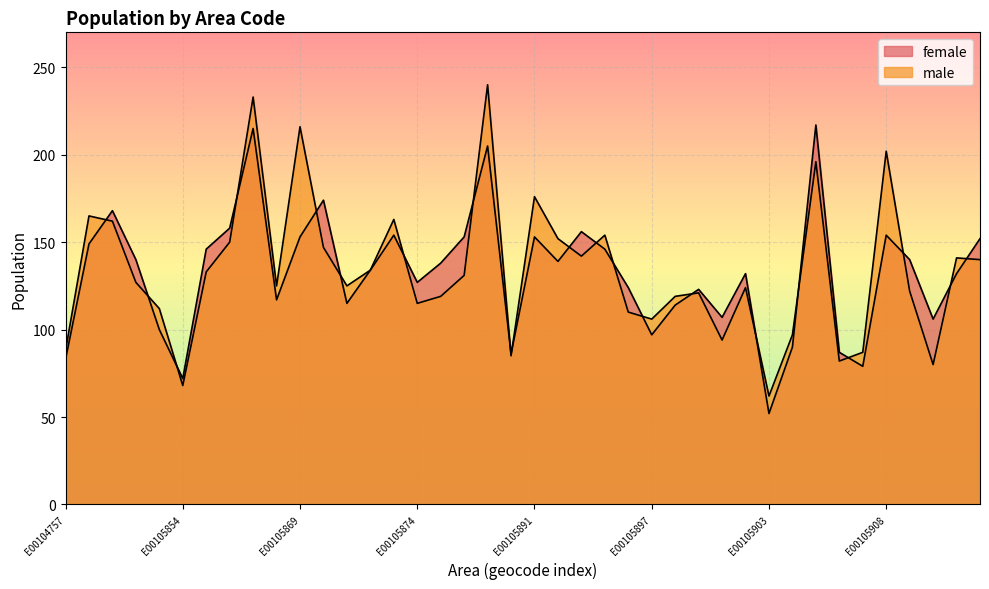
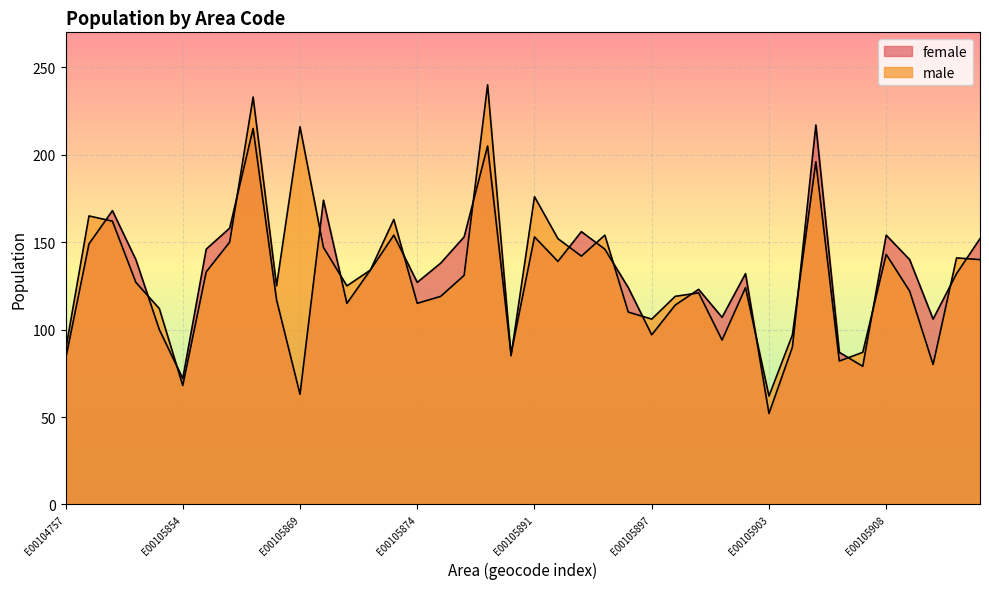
female, E00105869: 153 -> 63
male, E00105908: 202 -> 143
